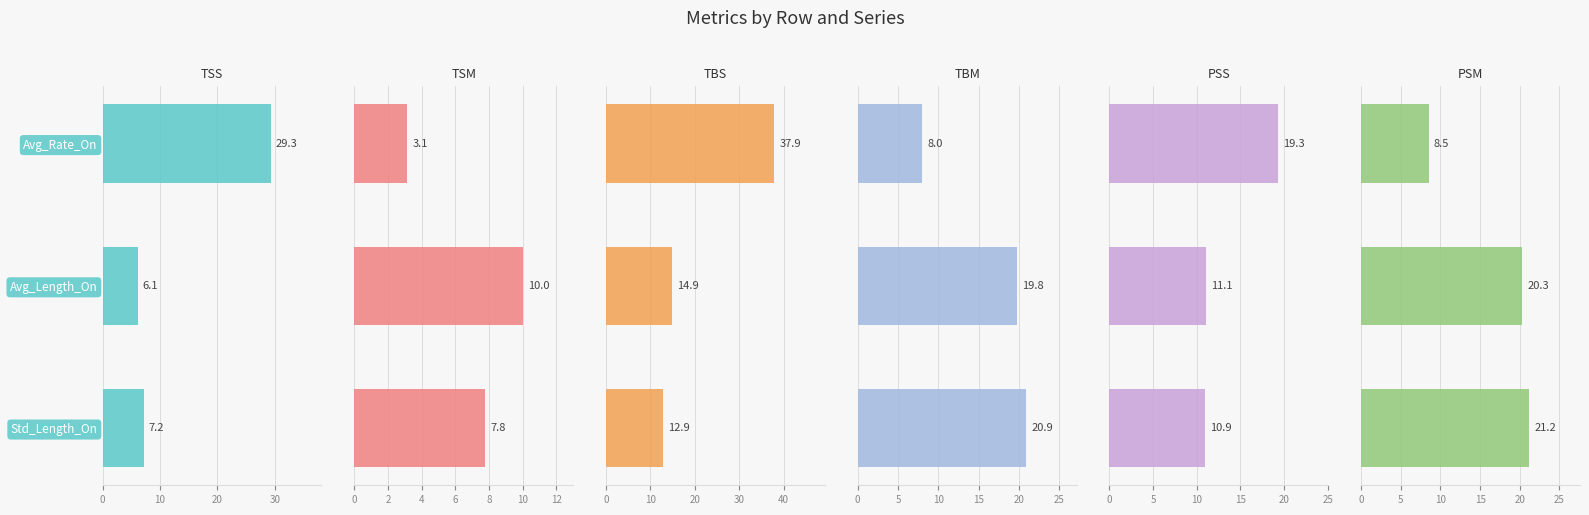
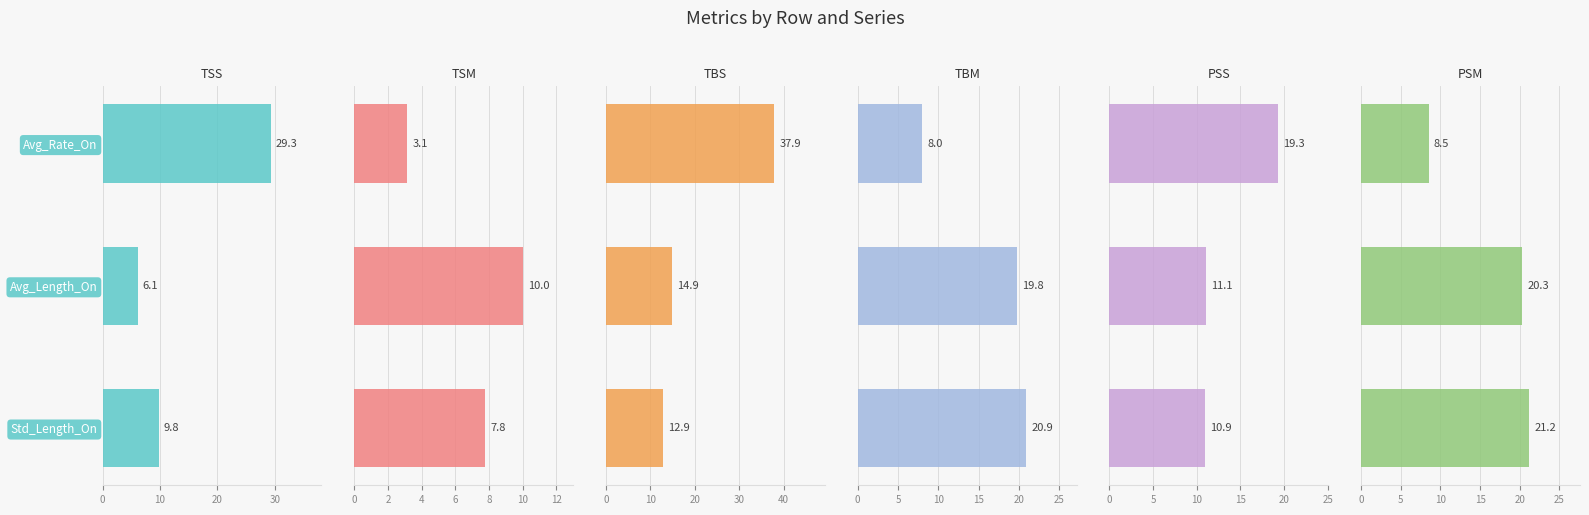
TSS, Std_Length_On: 7.2 -> 9.8
